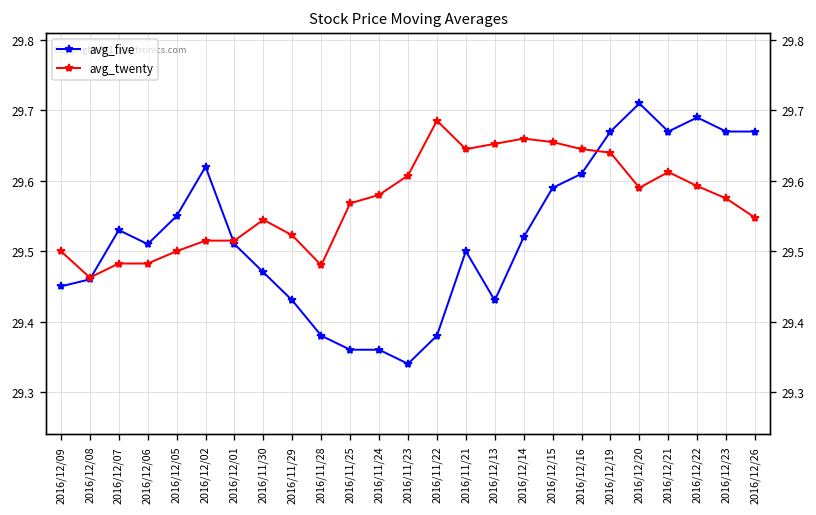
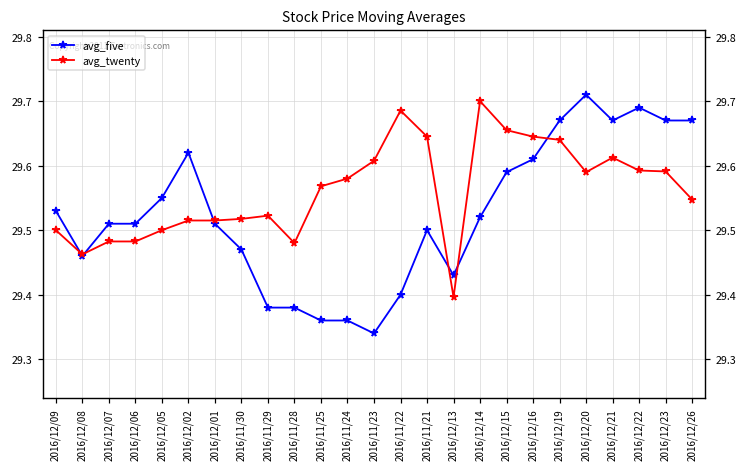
avg_five, 2016/12/09: 29.45 -> 29.53
avg_five, 2016/12/07: 29.53 -> 29.51
avg_twenty, 2016/11/30: 29.54 -> 29.52
avg_five, 2016/11/29: 29.43 -> 29.38
avg_five, 2016/11/22: 29.38 -> 29.40
avg_twenty, 2016/12/13: 29.65 -> 29.40
avg_twenty, 2016/12/14: 29.66 -> 29.70
avg_twenty, 2016/12/23: 29.58 -> 29.59
